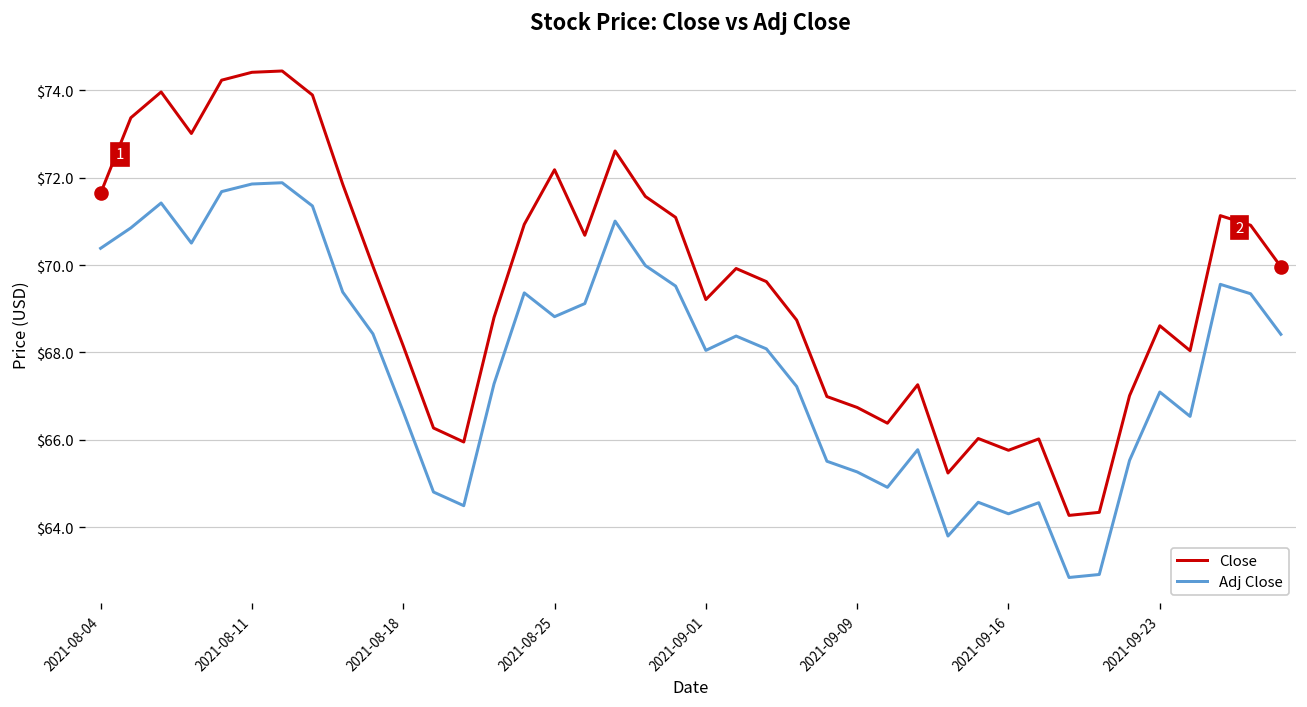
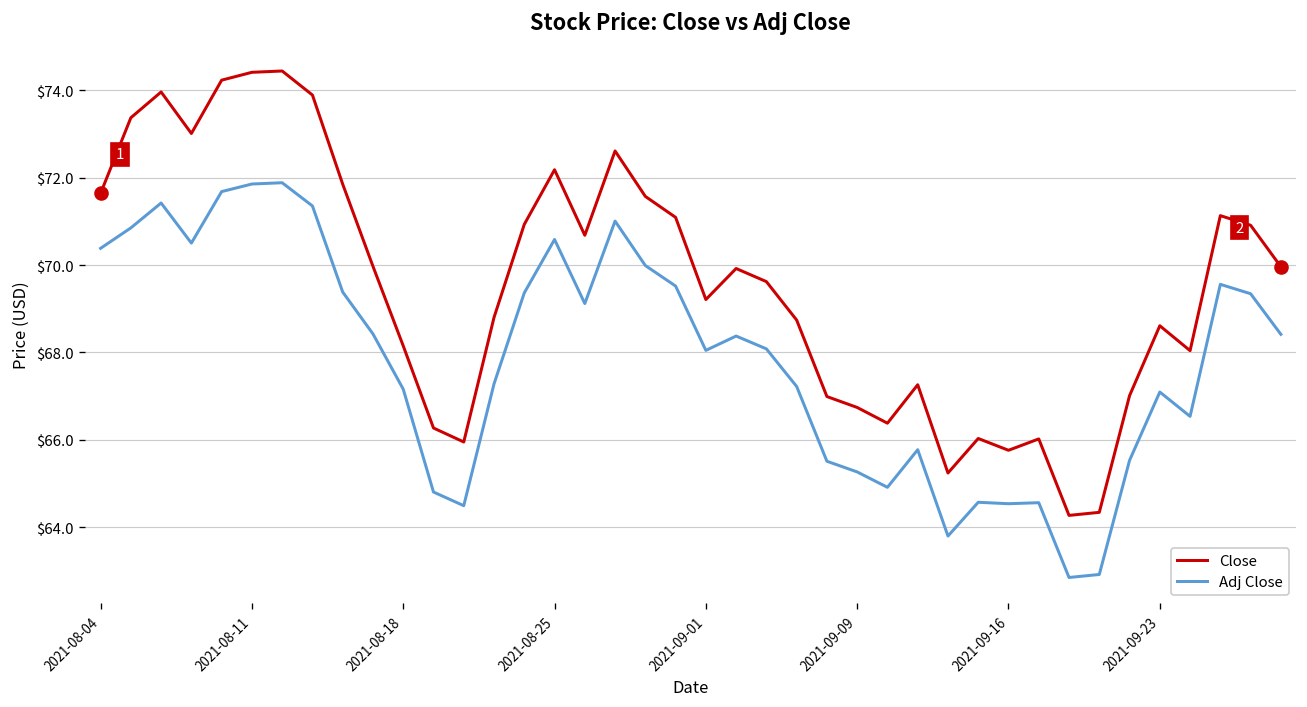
Adj Close, 2021-08-18: $66.6 -> $67.2
Adj Close, 2021-08-25: $68.8 -> $70.6
Adj Close, 2021-09-16: $64.3 -> $64.5
